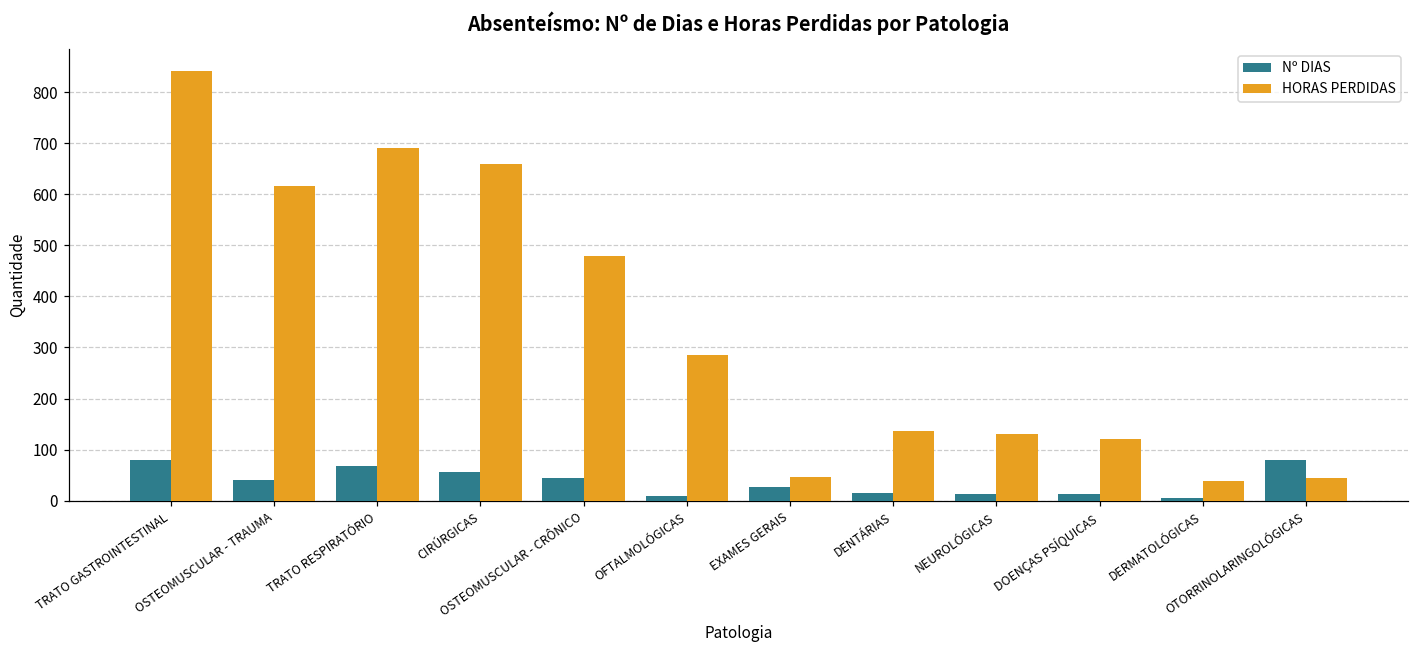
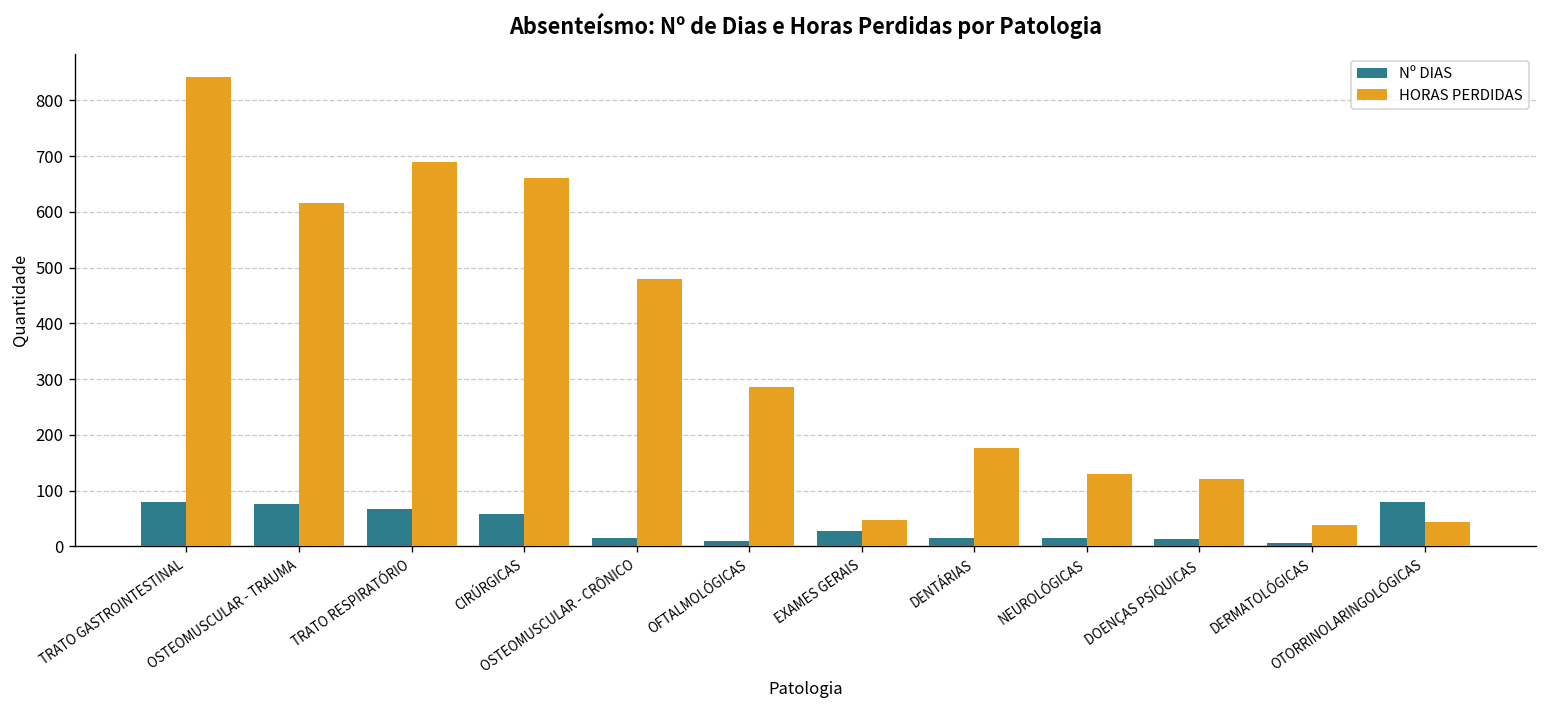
Nº DIAS, OSTEOMUSCULAR - TRAUMA: 40 -> 80
Nº DIAS, OSTEOMUSCULAR - CRÔNICO: 50 -> 10
HORAS PERDIDAS, DENTÁRIAS: 140 -> 180
